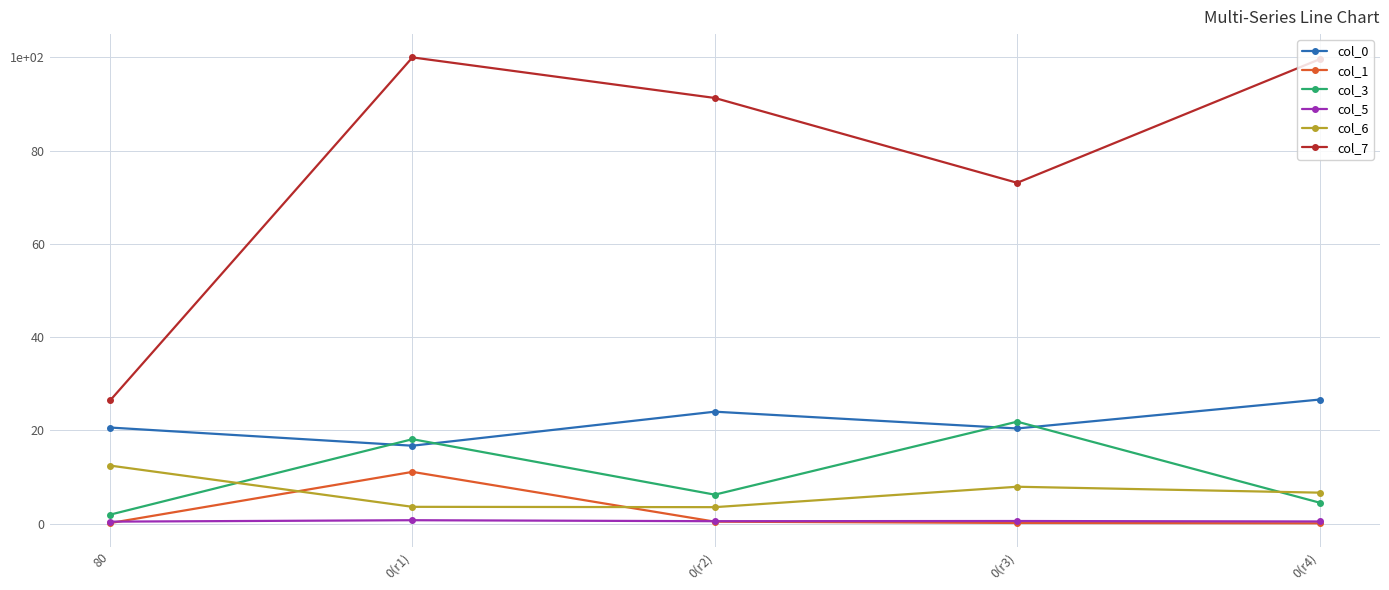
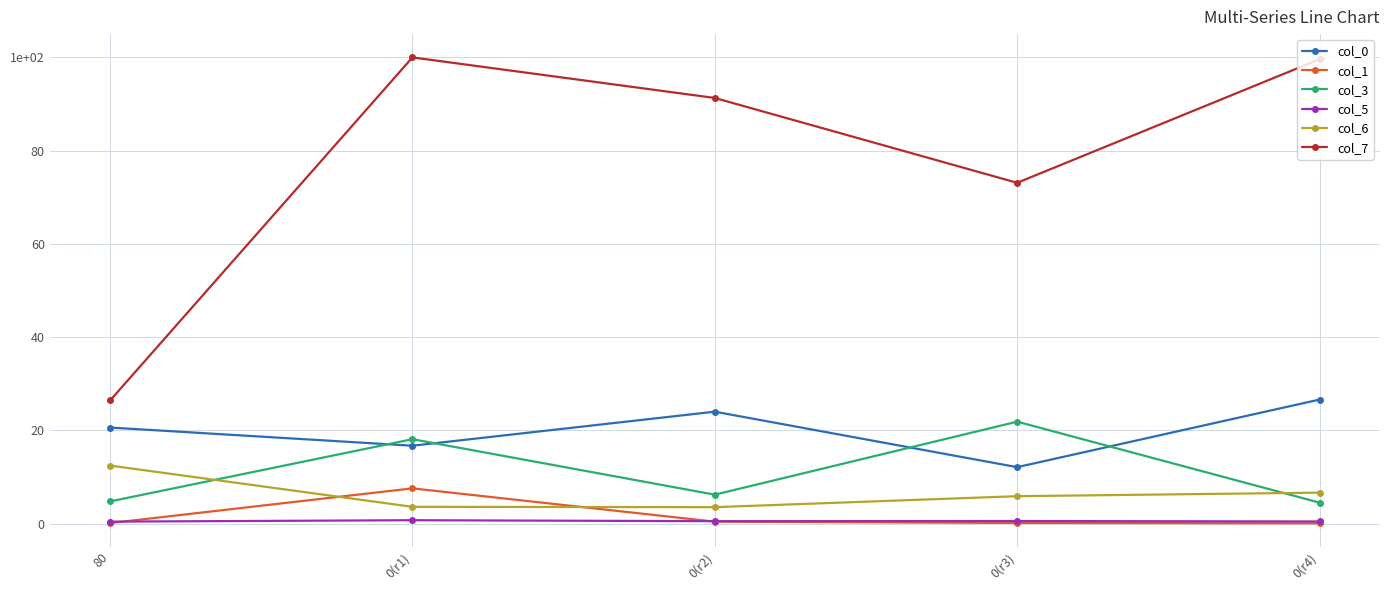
col_3, 80: 2 -> 5
col_1, 0(r1): 11 -> 8
col_0, 0(r3): 20 -> 12
col_6, 0(r3): 8 -> 6
